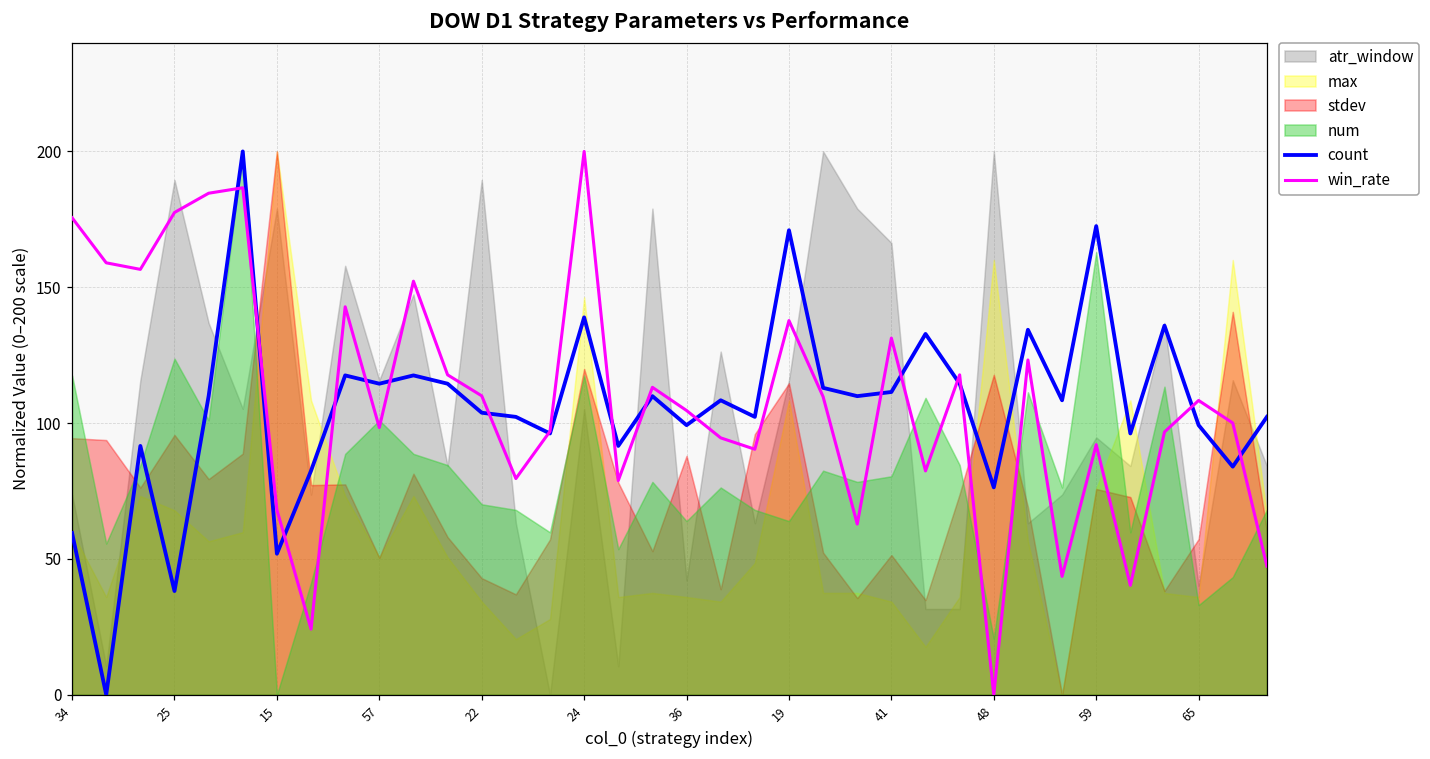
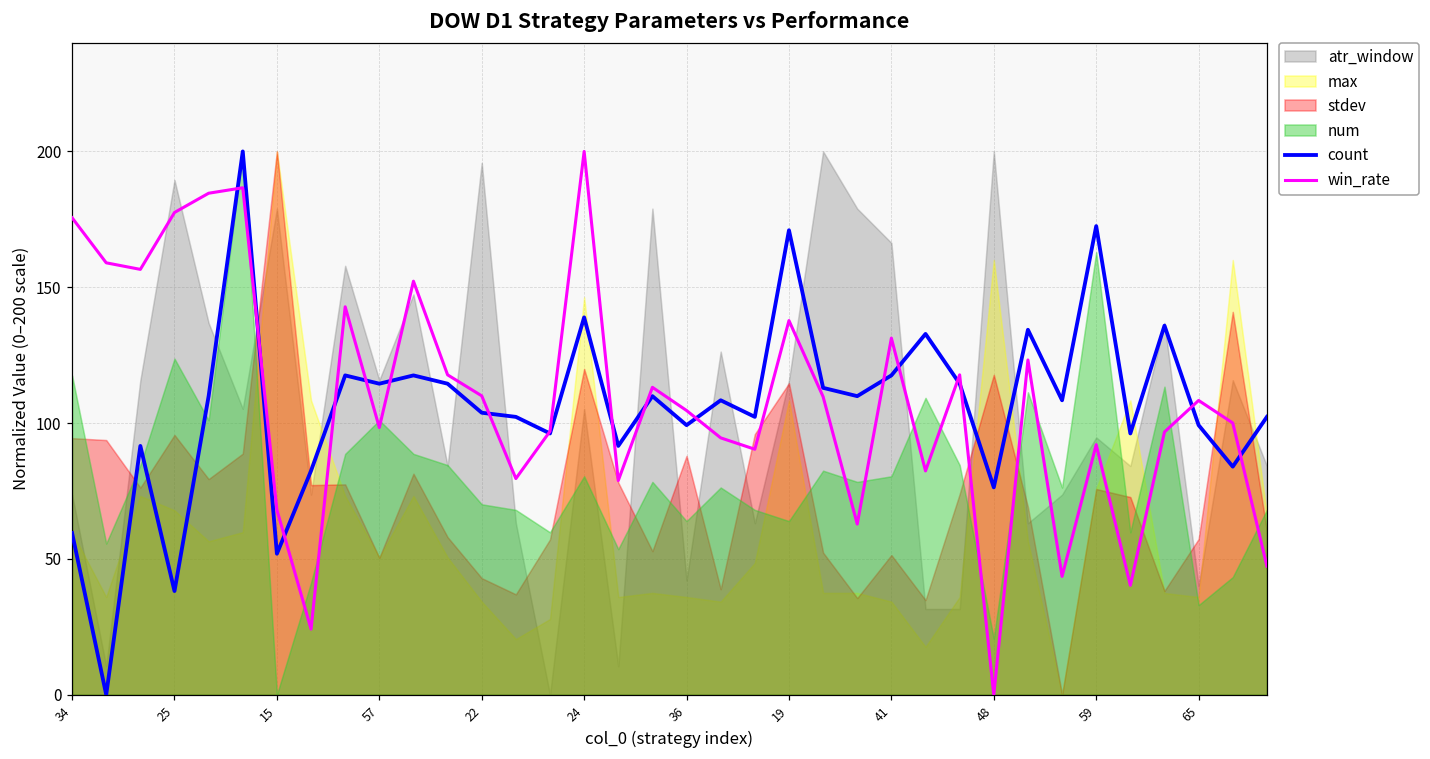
atr_window, 22: 189 -> 196
num, 24: 118 -> 80
count, 41: 111 -> 118
